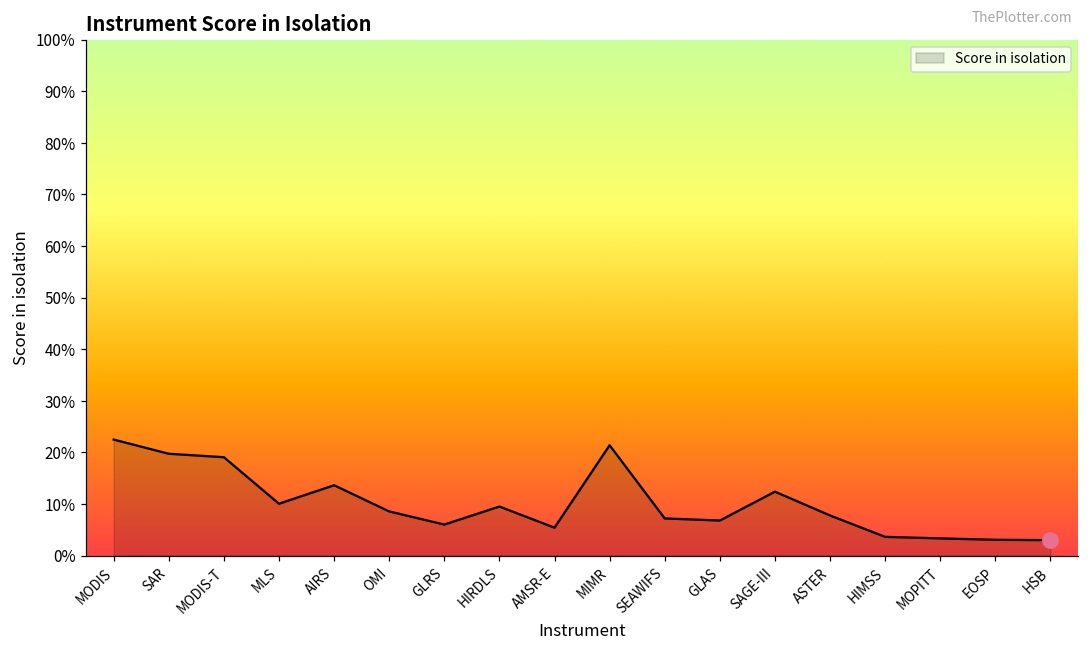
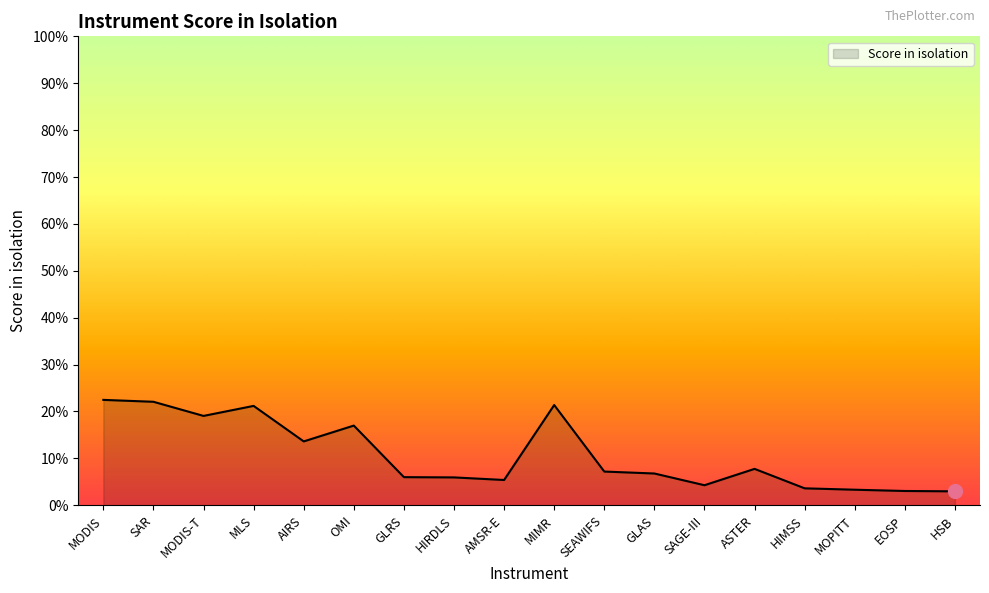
Score in isolation, SAR: 20% -> 22%
Score in isolation, MLS: 10% -> 21%
Score in isolation, OMI: 9% -> 17%
Score in isolation, HIRDLS: 9% -> 6%
Score in isolation, SAGE-III: 12% -> 4%
